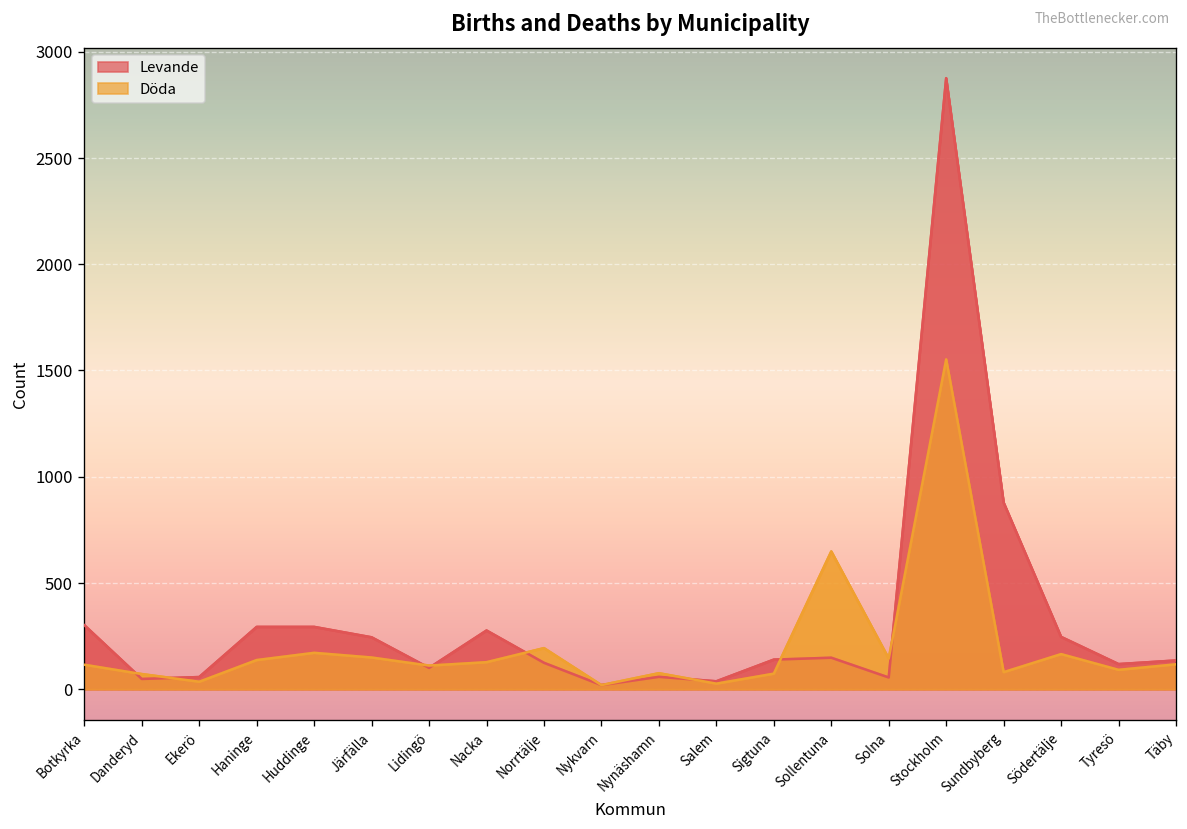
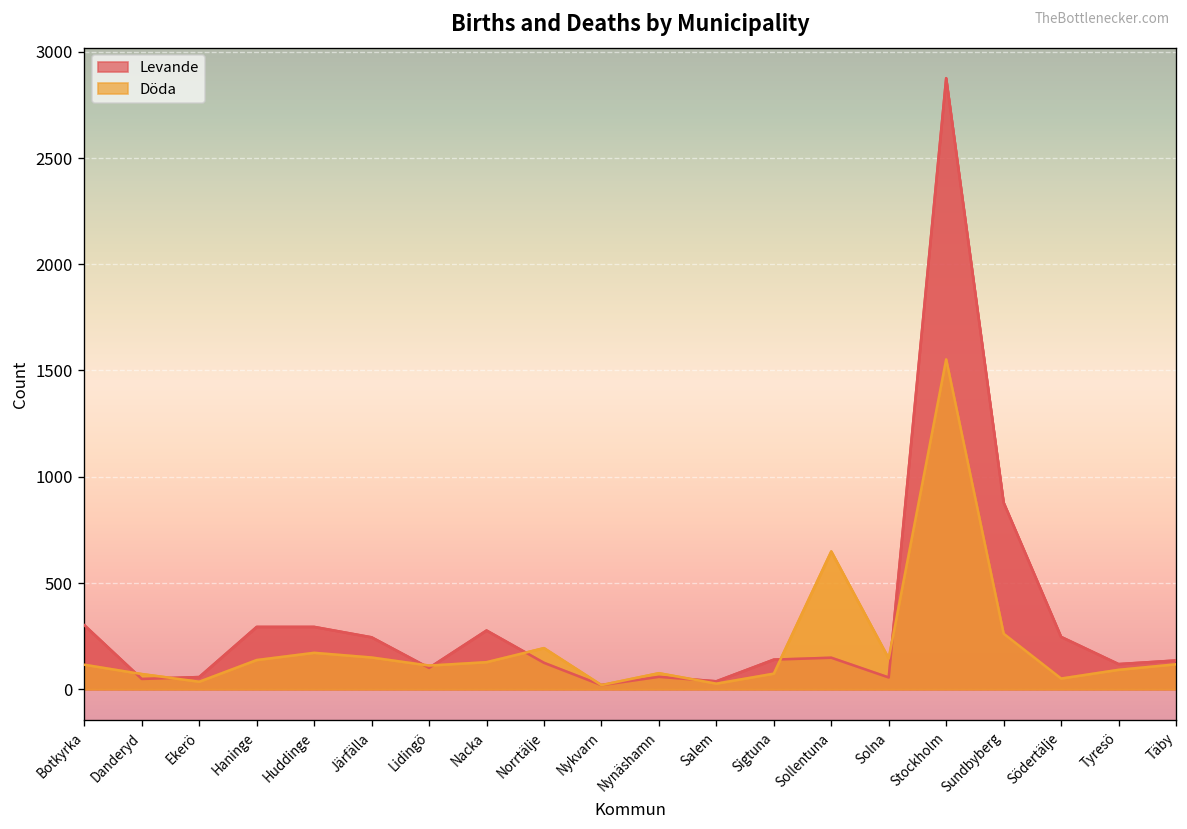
Döda, Sundbyberg: 80 -> 260
Döda, Södertälje: 170 -> 50
